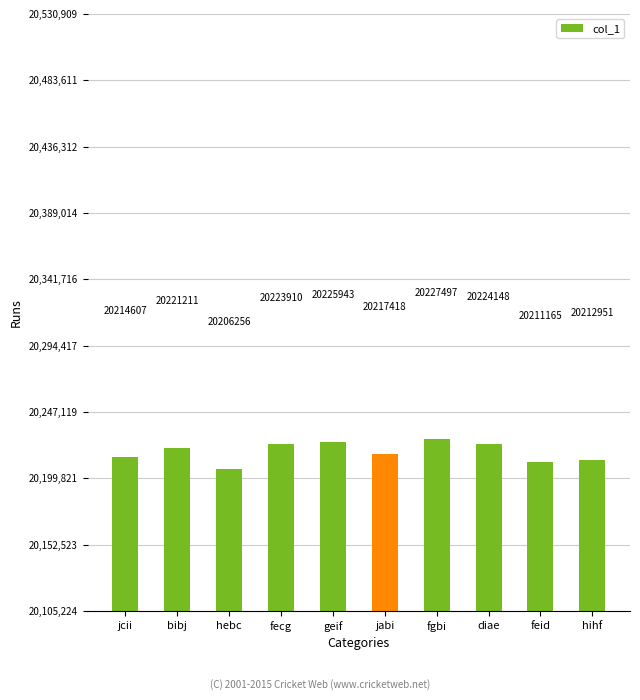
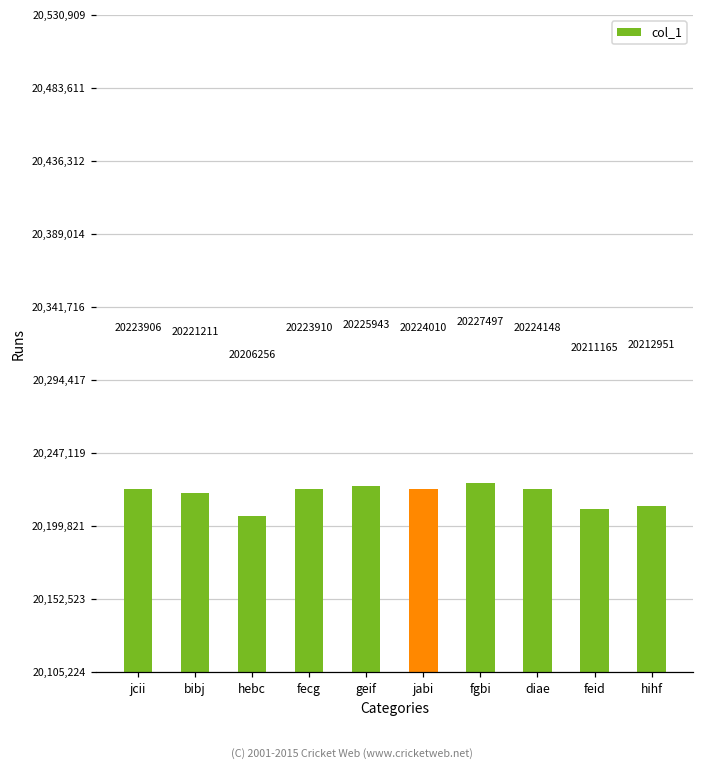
jcii: 20214607 -> 20223906
jabi: 20217418 -> 20224010
